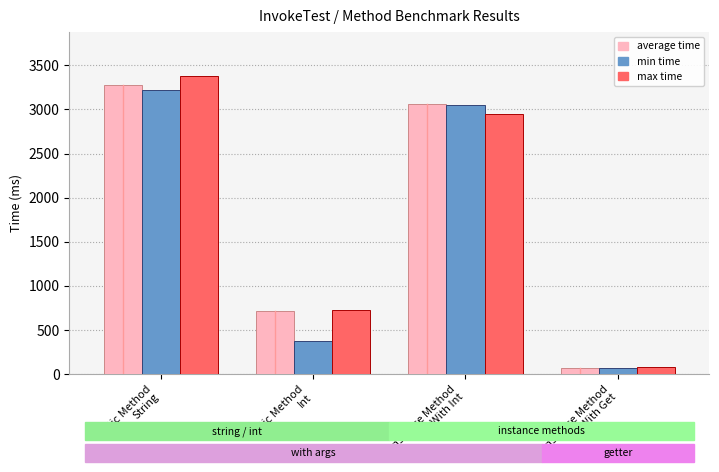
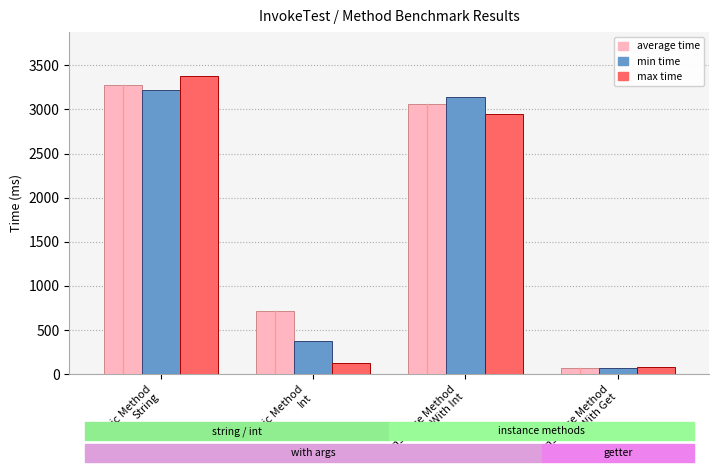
max time, Static Method Int: 700 -> 100
min time, Instance Method With Int: 3000 -> 3100
